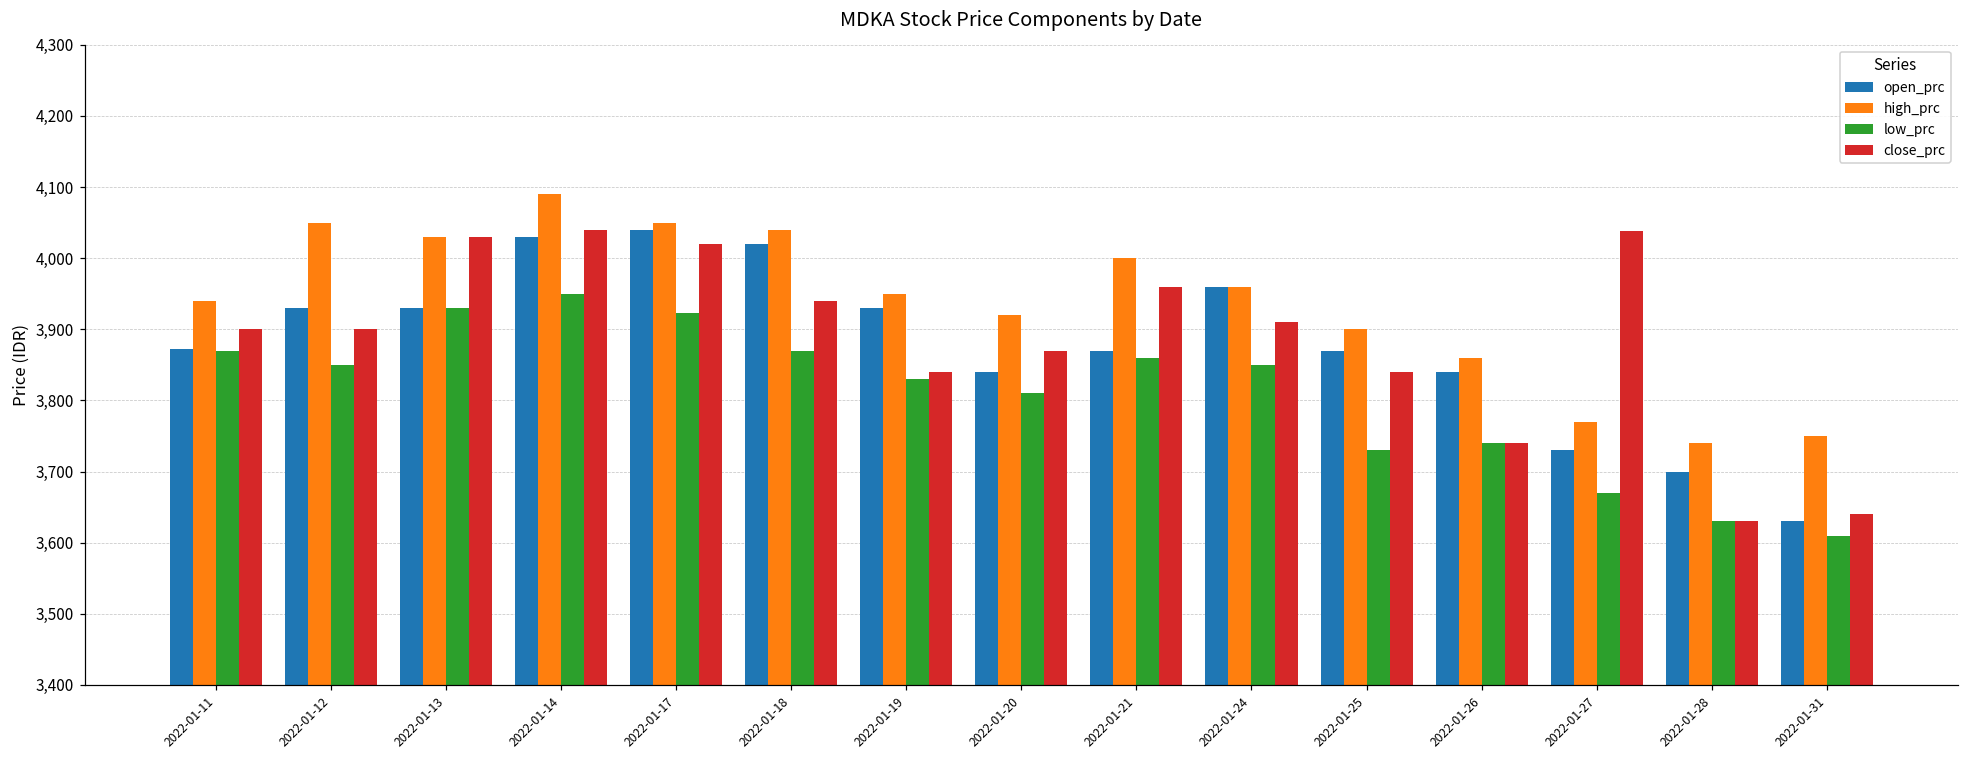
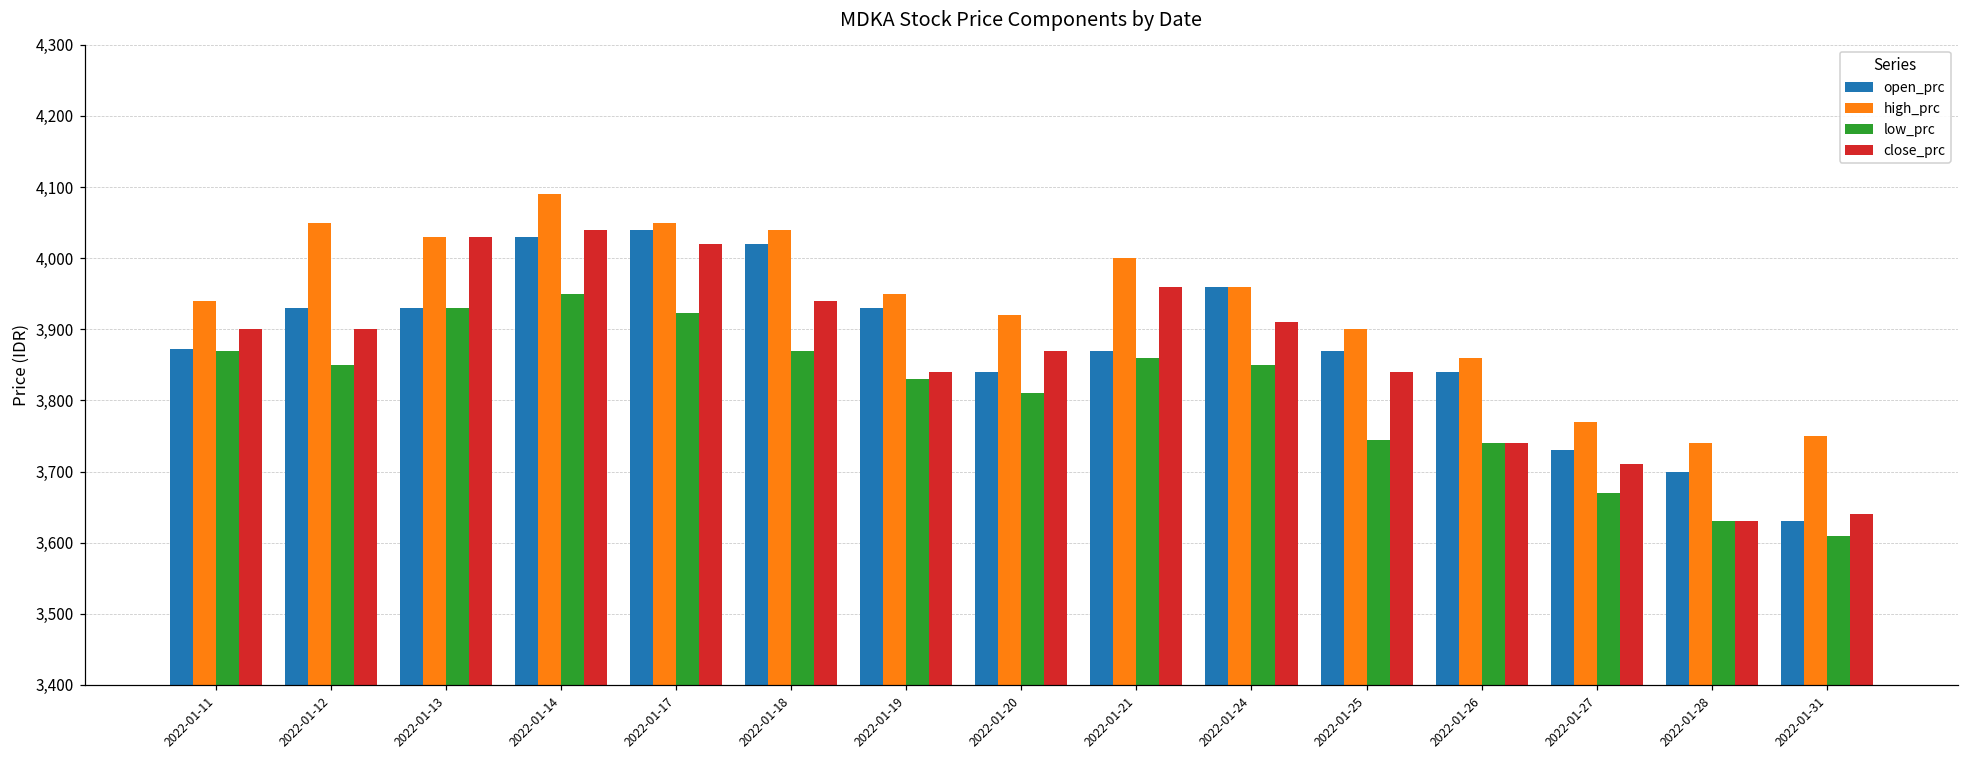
low_prc, 2022-01-25: 3,730 -> 3,740
close_prc, 2022-01-27: 4,040 -> 3,710
